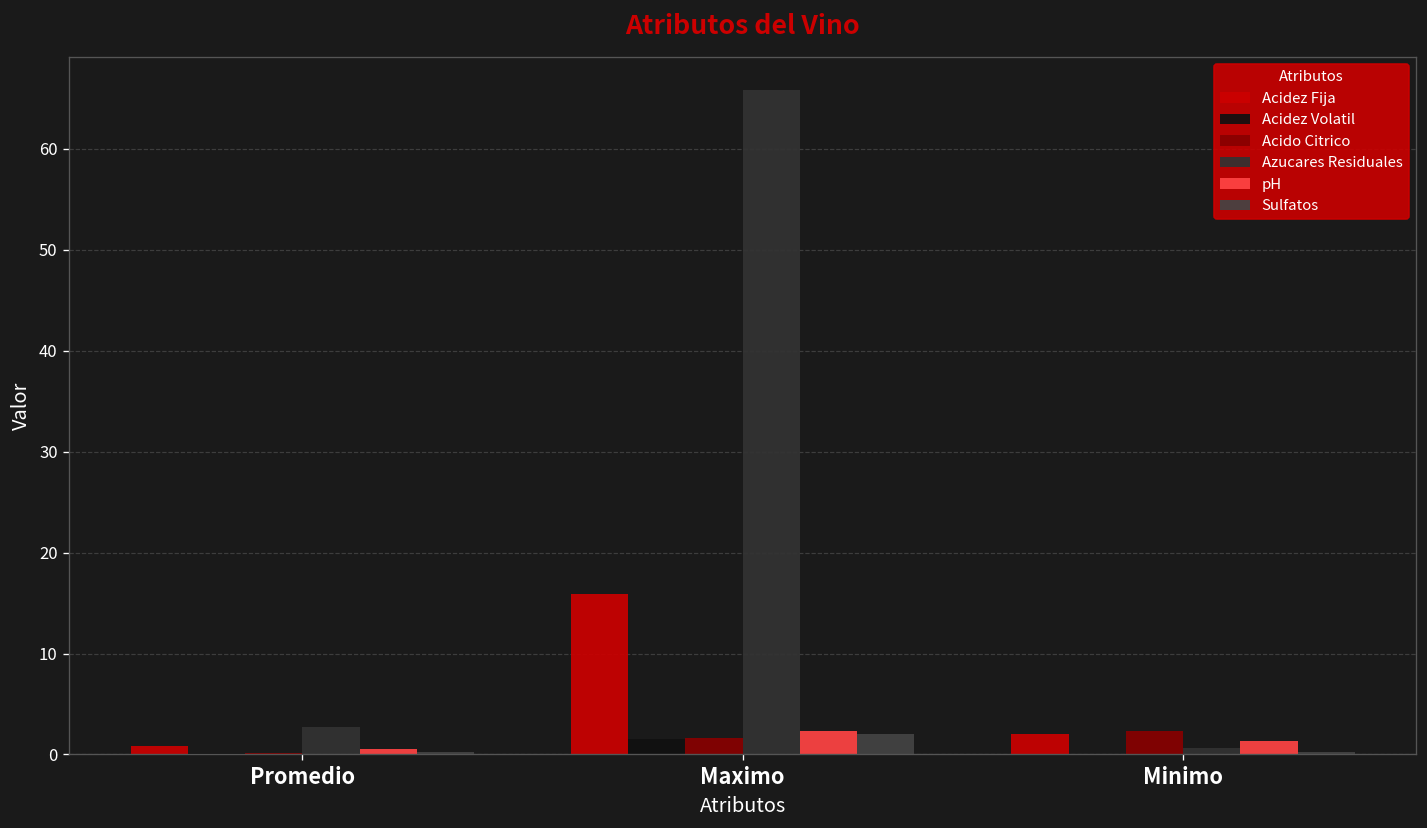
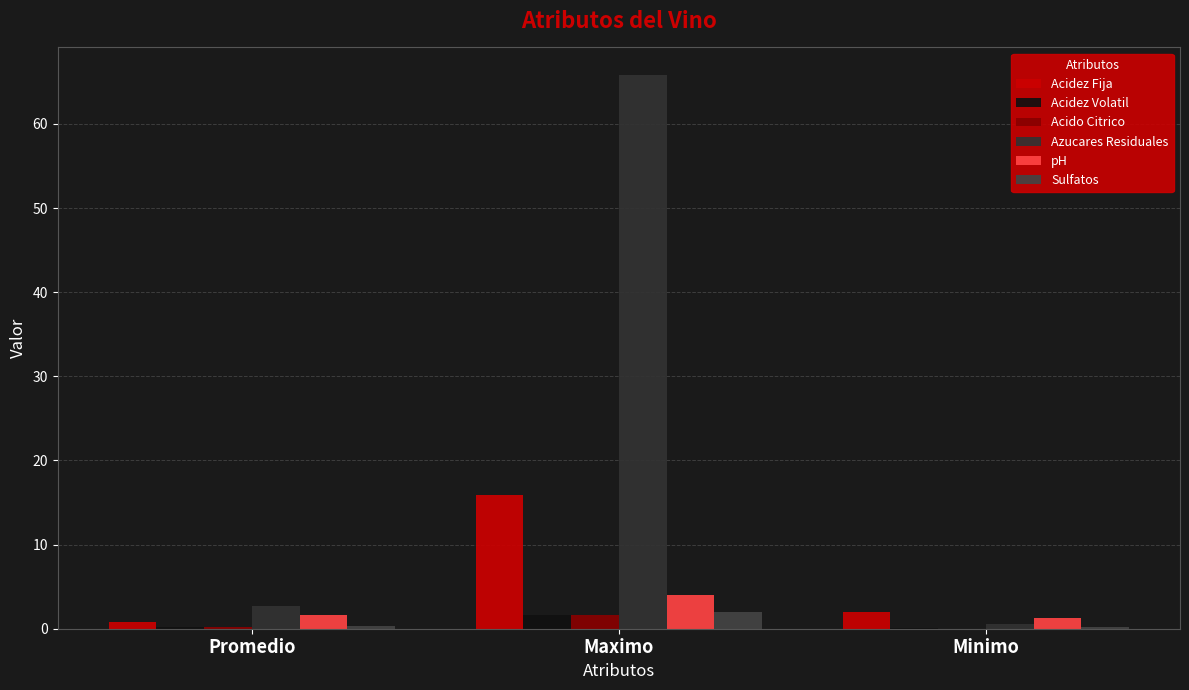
pH, Promedio: 1 -> 2
pH, Maximo: 2 -> 4
Acido Citrico, Minimo: 2 -> 0
